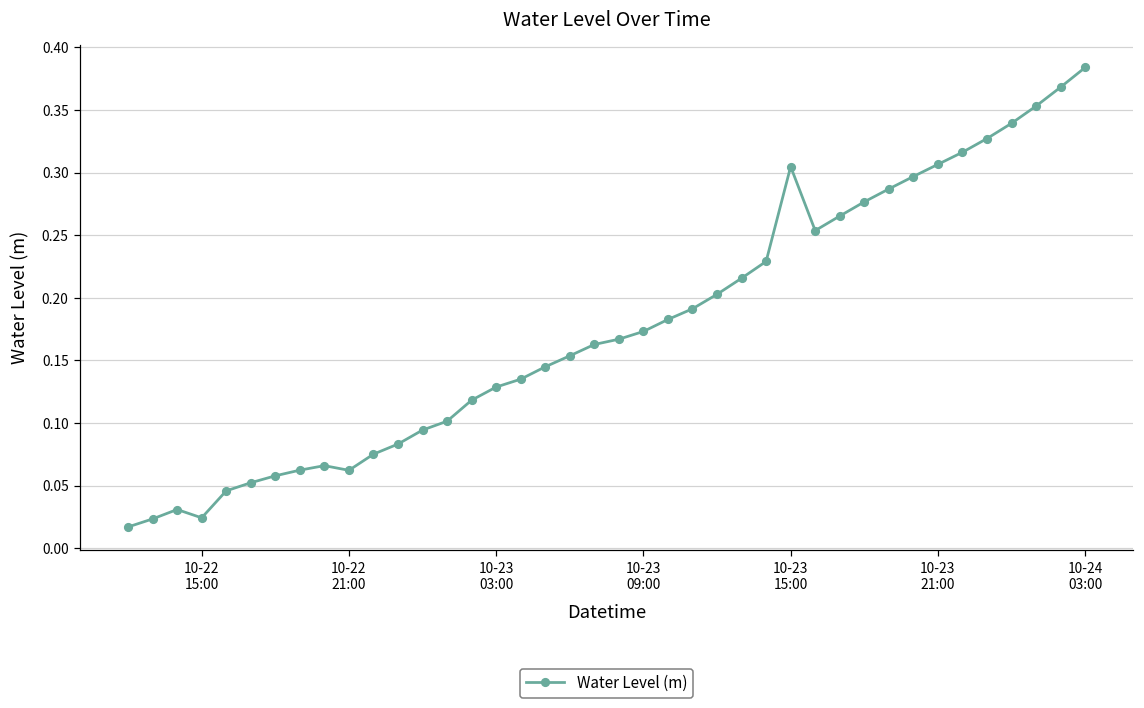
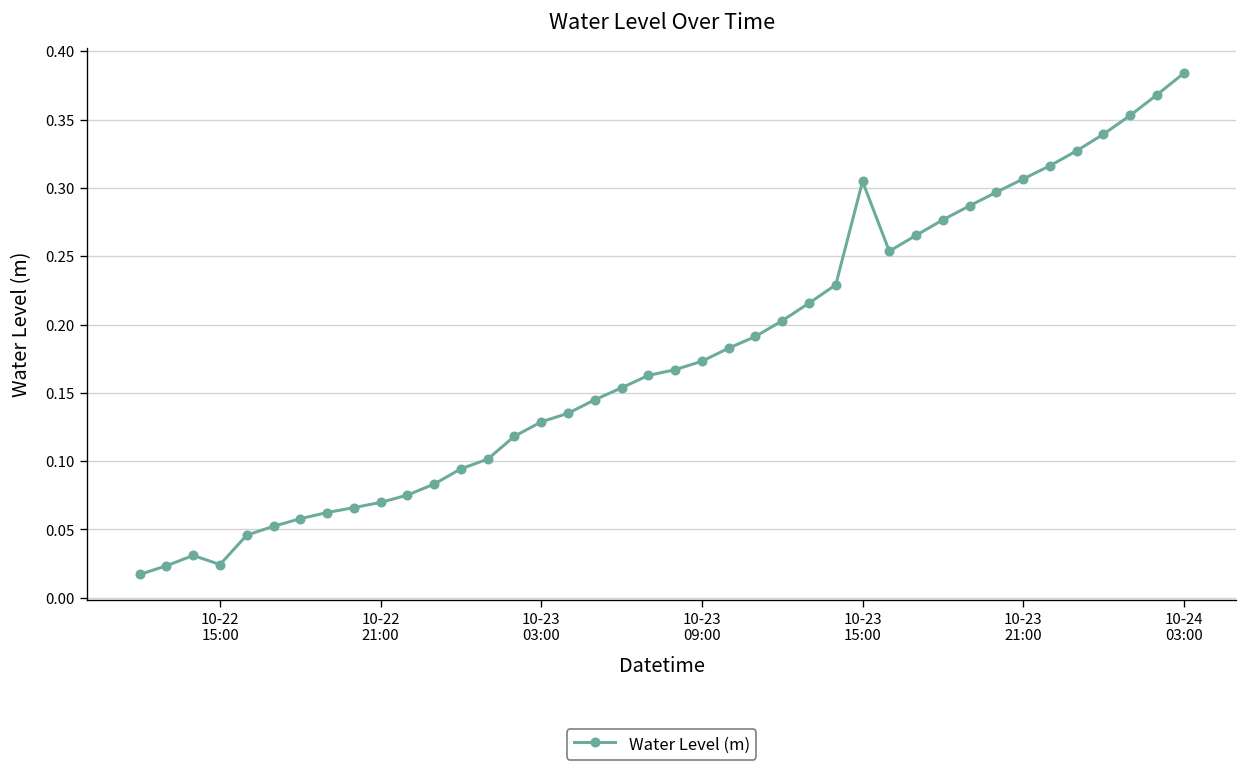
10-22 21:00: 0.062 -> 0.070
